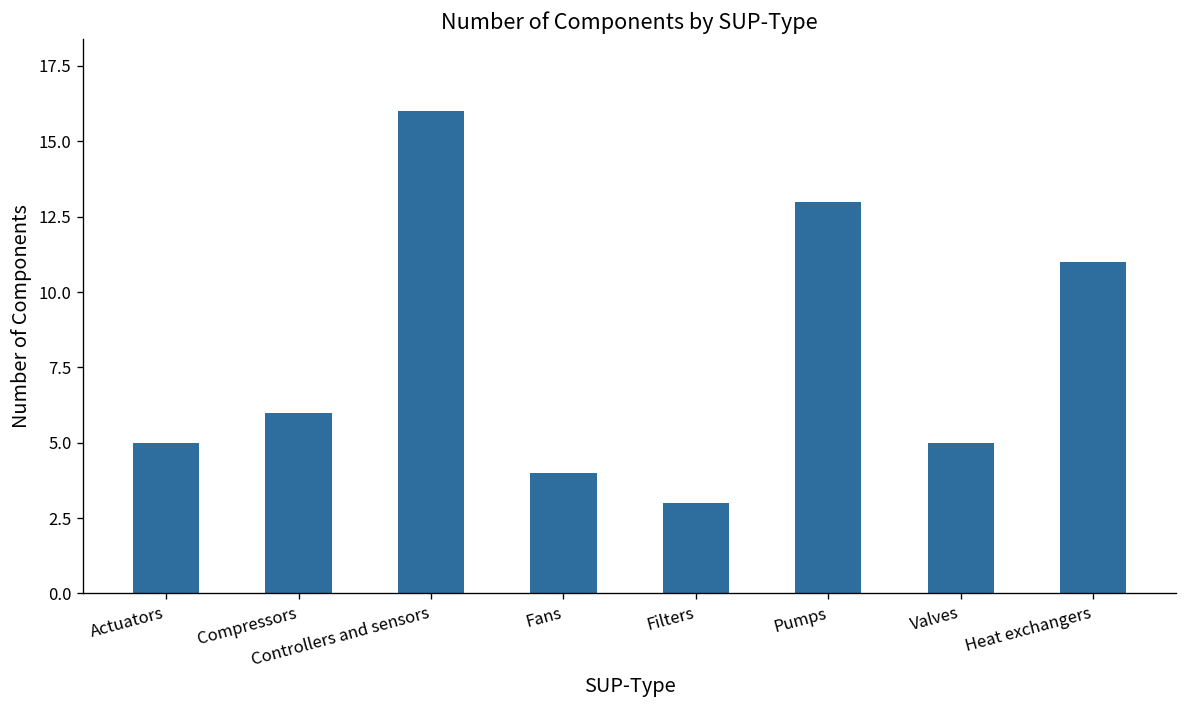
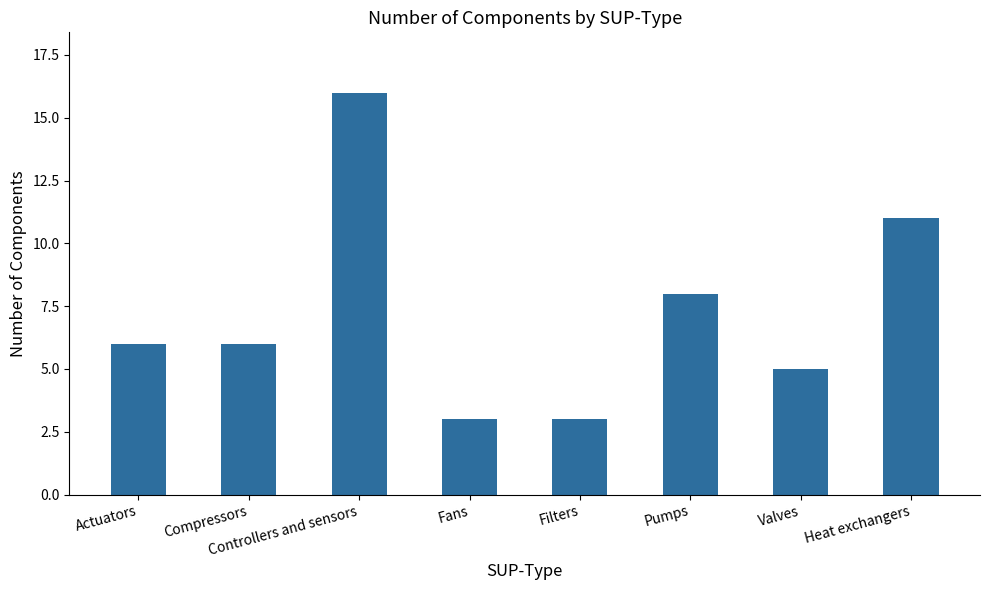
Actuators: 5 -> 6
Fans: 4 -> 3
Pumps: 13 -> 8
